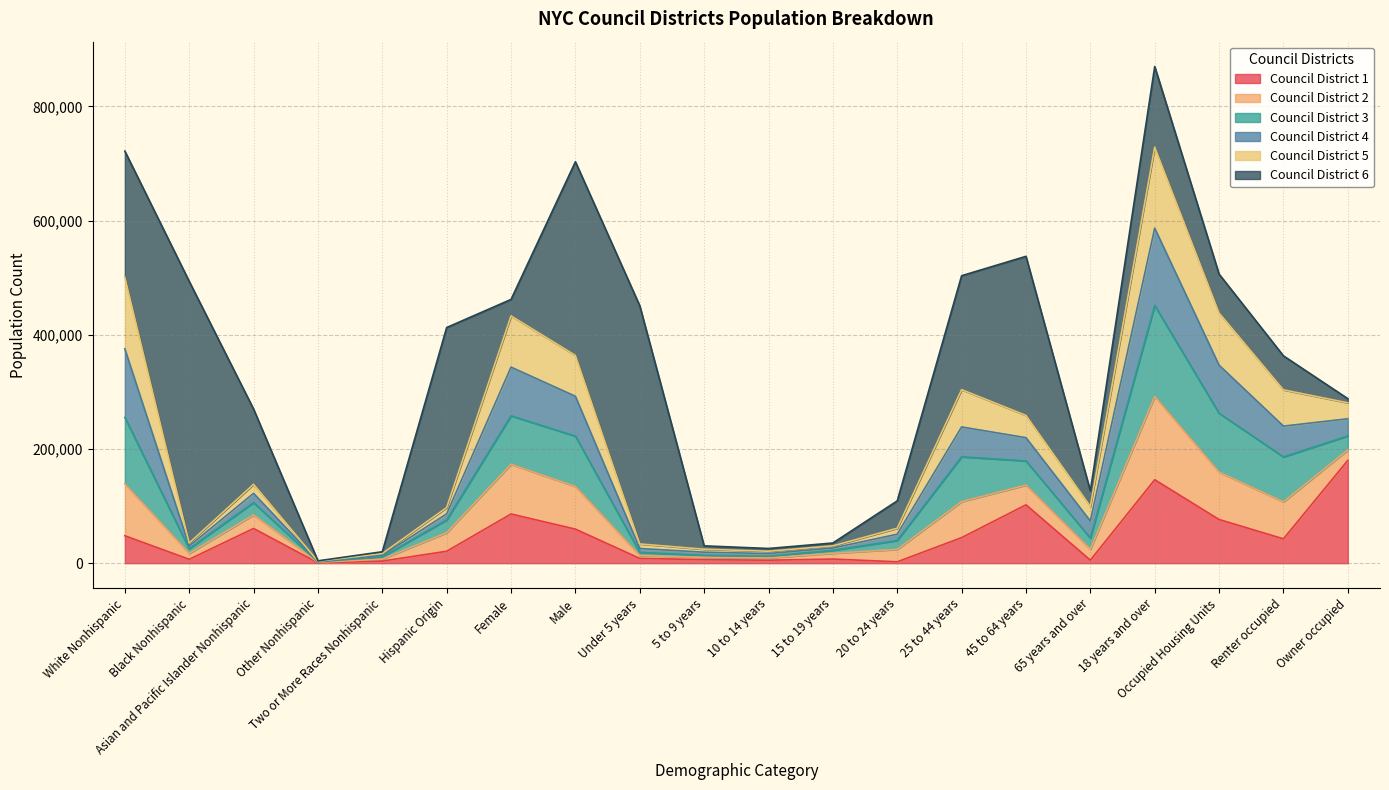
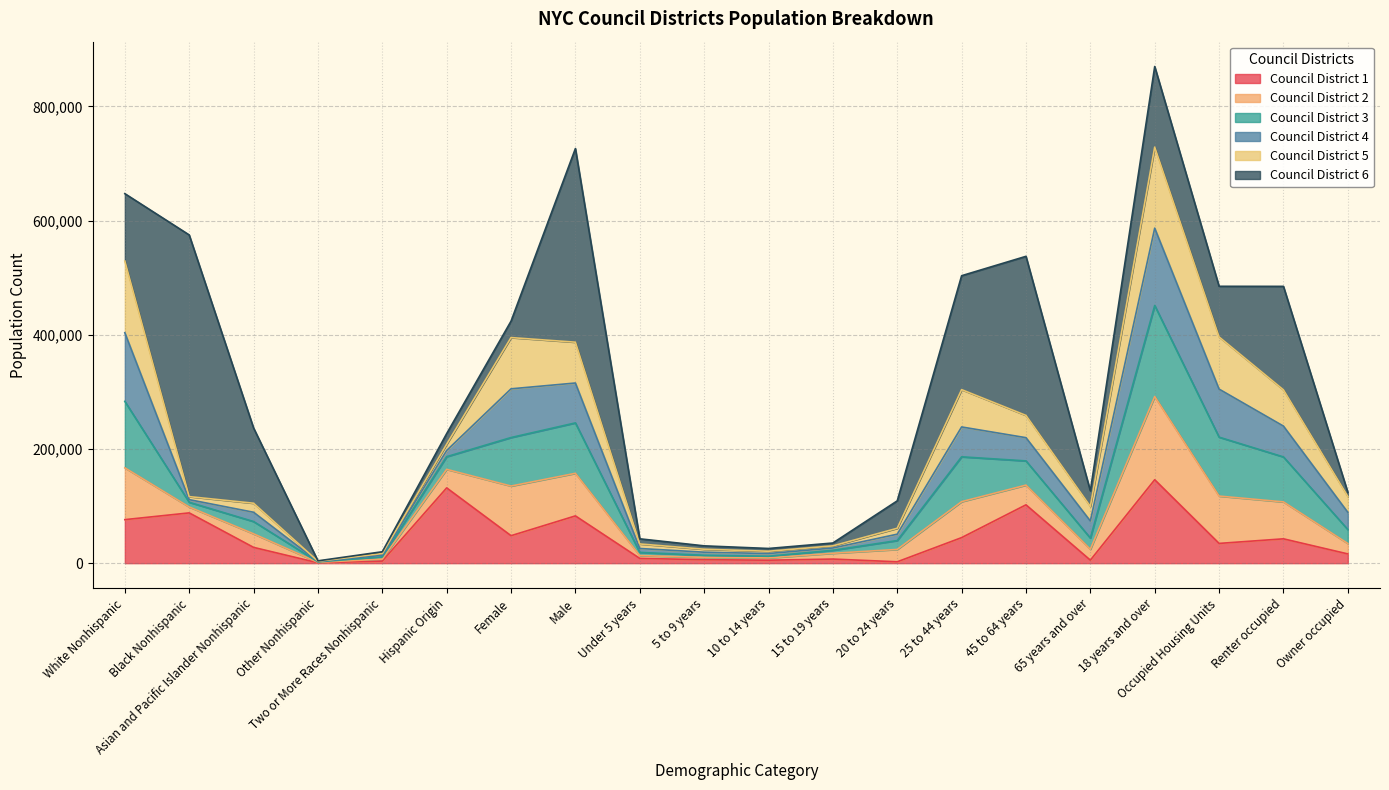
Council District 1, White Nonhispanic: 50,000 -> 80,000
Council District 6, White Nonhispanic: 220,000 -> 120,000
Council District 1, Black Nonhispanic: 10,000 -> 90,000
Council District 1, Asian and Pacific Islander Nonhispanic: 60,000 -> 30,000
Council District 1, Hispanic Origin: 20,000 -> 130,000
Council District 6, Hispanic Origin: 320,000 -> 20,000
Council District 1, Female: 90,000 -> 50,000
Council District 1, Male: 60,000 -> 80,000
Council District 6, Under 5 years: 420,000 -> 10,000
Council District 1, Occupied Housing Units: 80,000 -> 30,000
Council District 6, Occupied Housing Units: 70,000 -> 90,000
Council District 6, Renter occupied: 60,000 -> 180,000
Council District 1, Owner occupied: 180,000 -> 20,000
